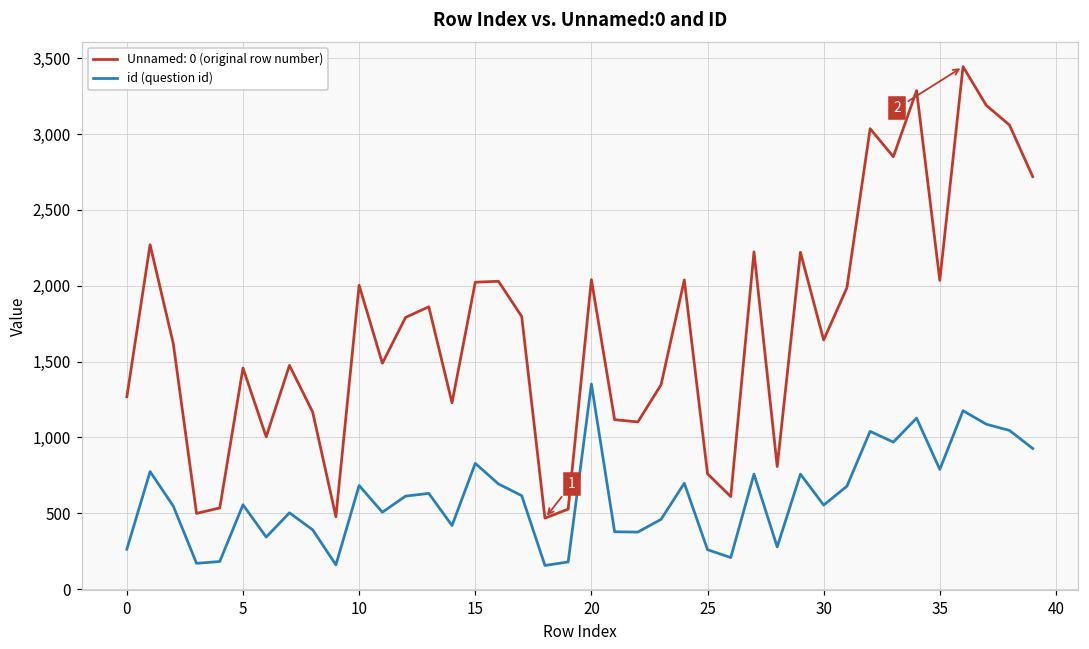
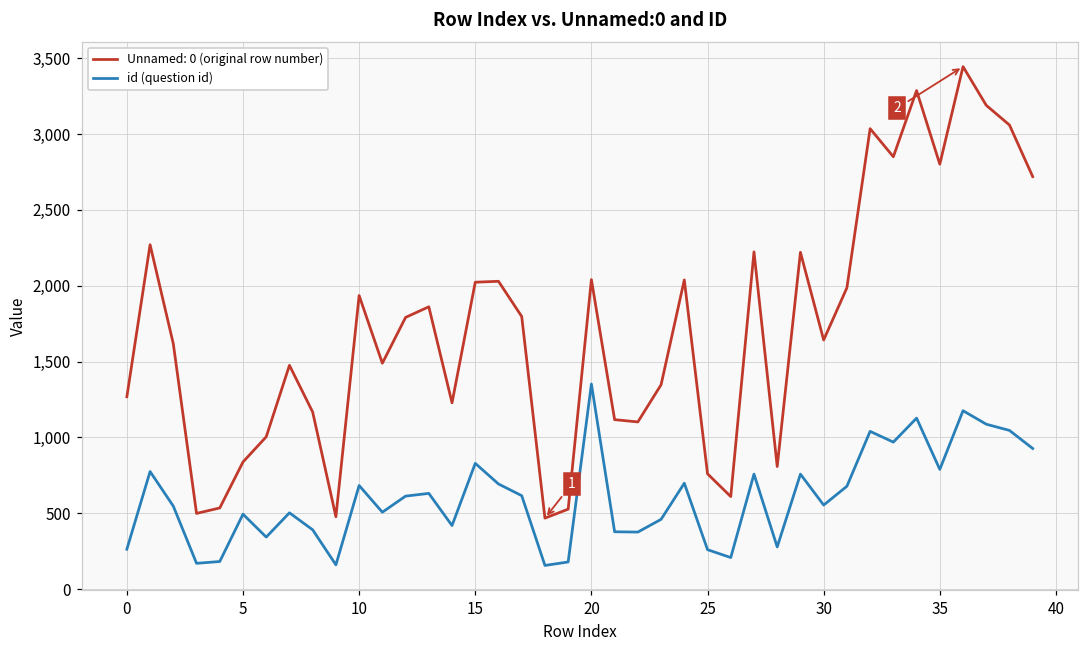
Unnamed: 0 (original row number), 5: 1,460 -> 840
id (question id), 5: 560 -> 490
Unnamed: 0 (original row number), 10: 2,000 -> 1,940
Unnamed: 0 (original row number), 35: 2,040 -> 2,800
